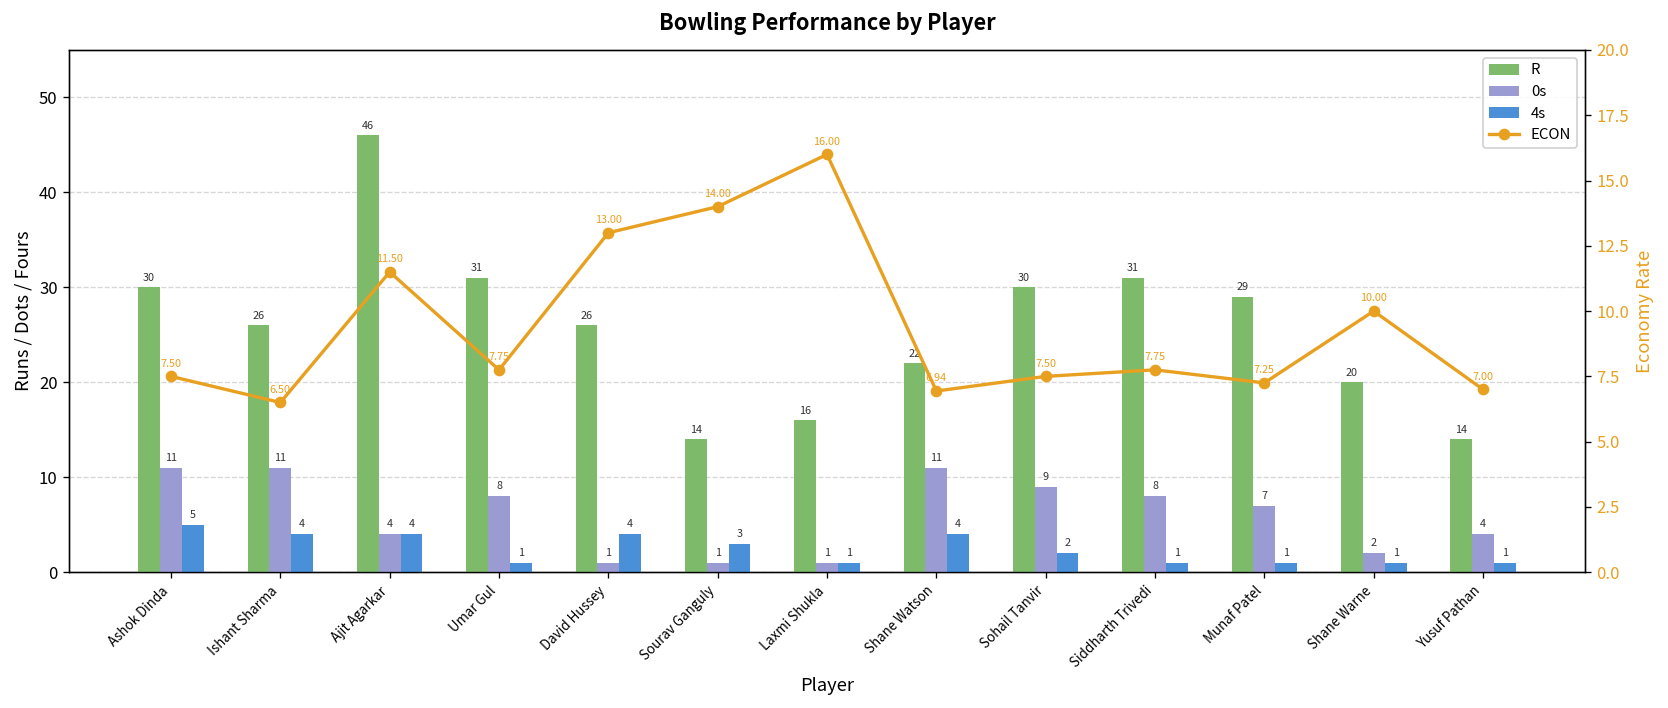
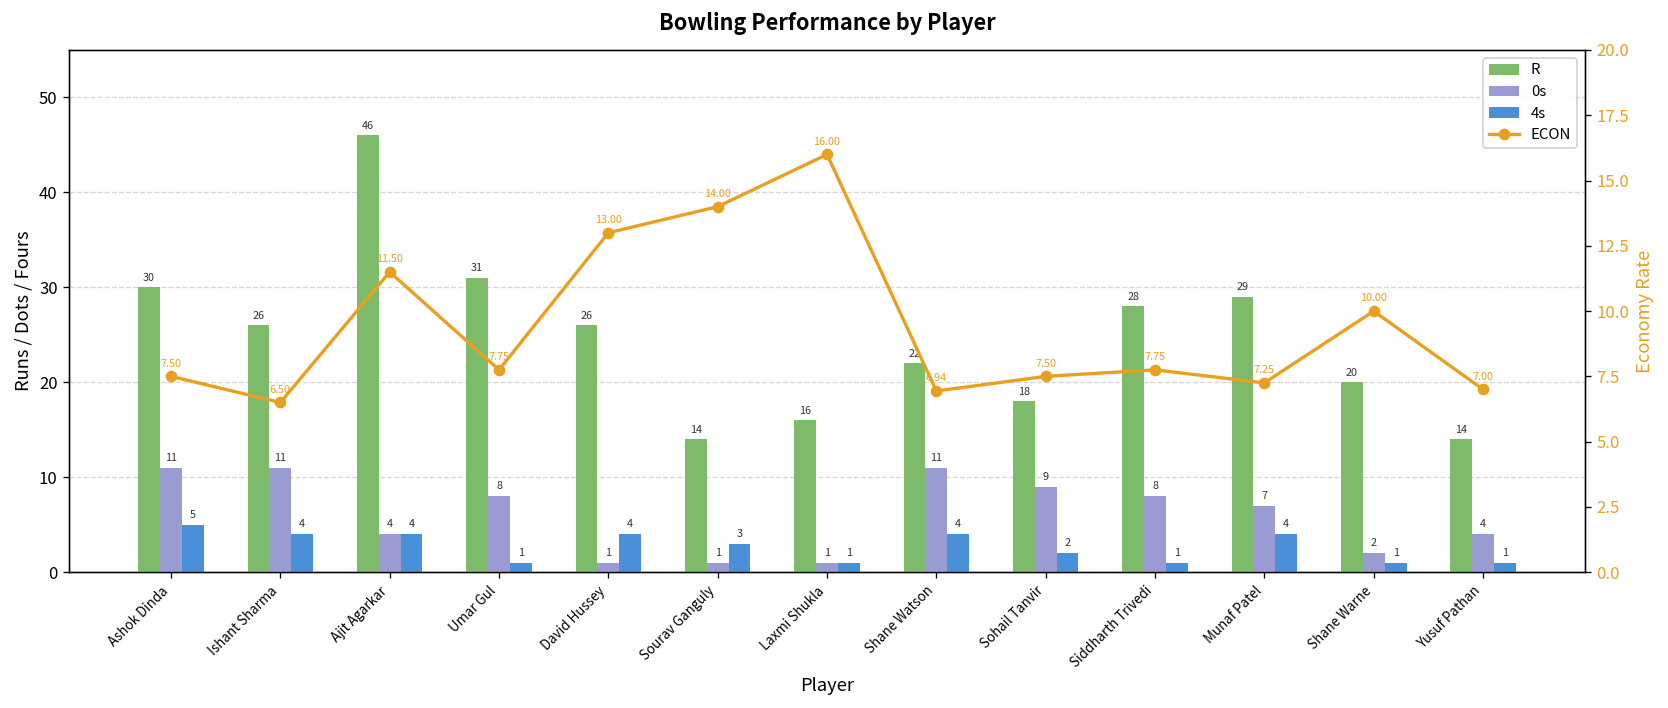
R, Sohail Tanvir: 30 -> 18
R, Siddharth Trivedi: 31 -> 28
4s, Munaf Patel: 1 -> 4
